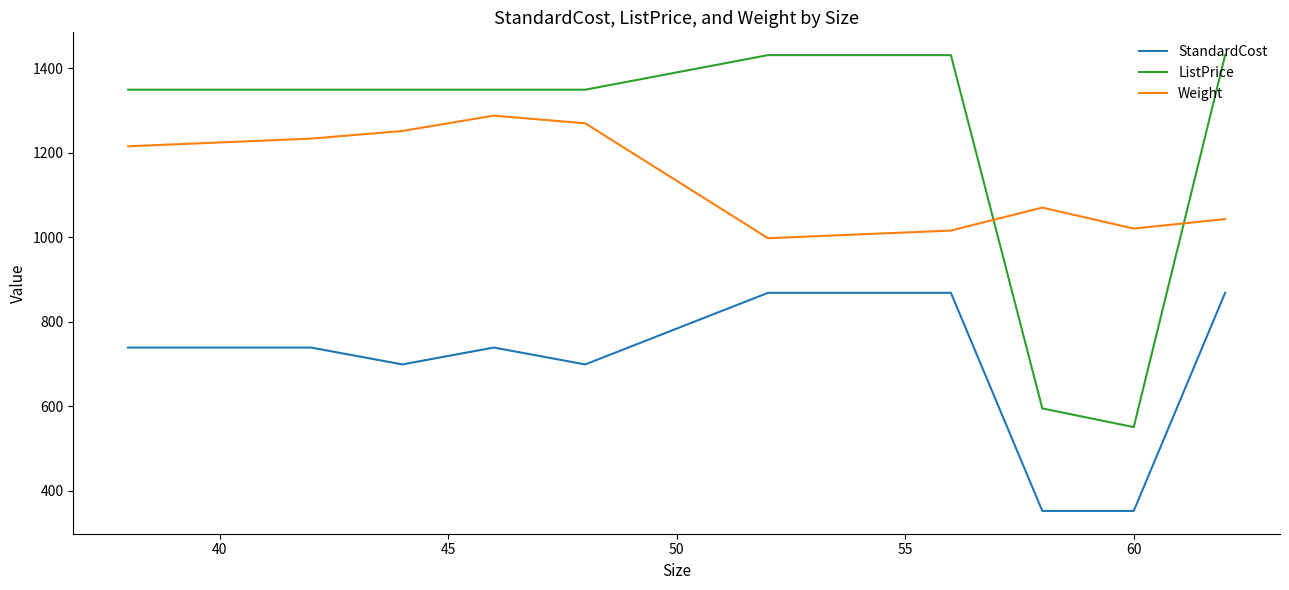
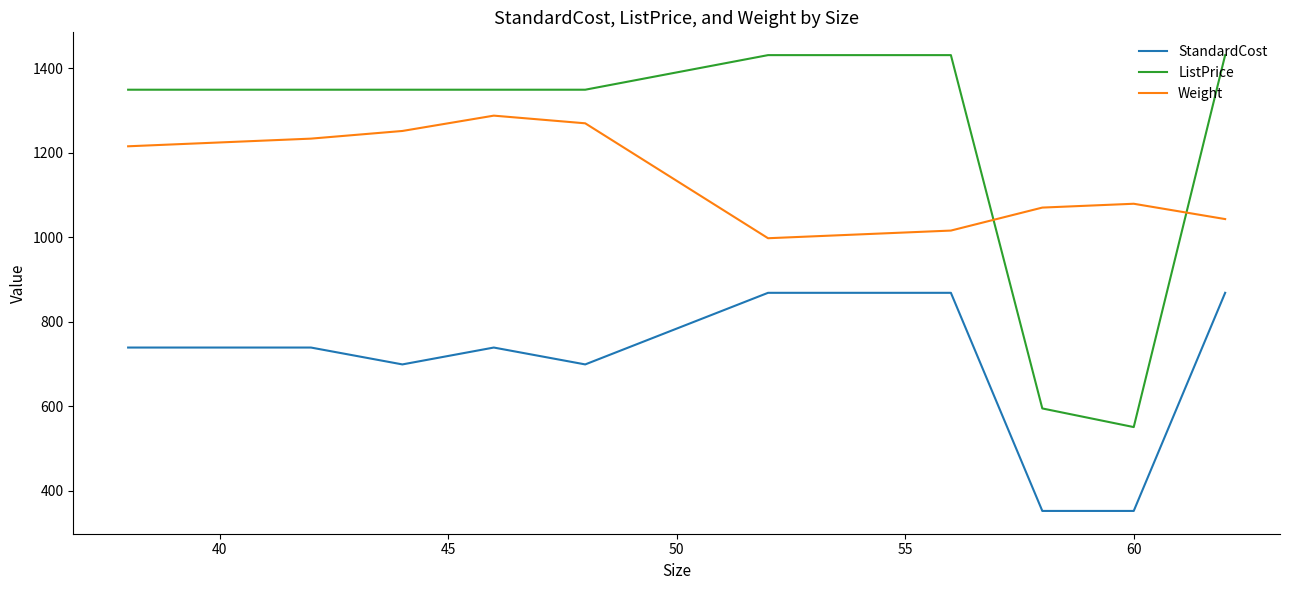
Weight, 60: 1020 -> 1080
